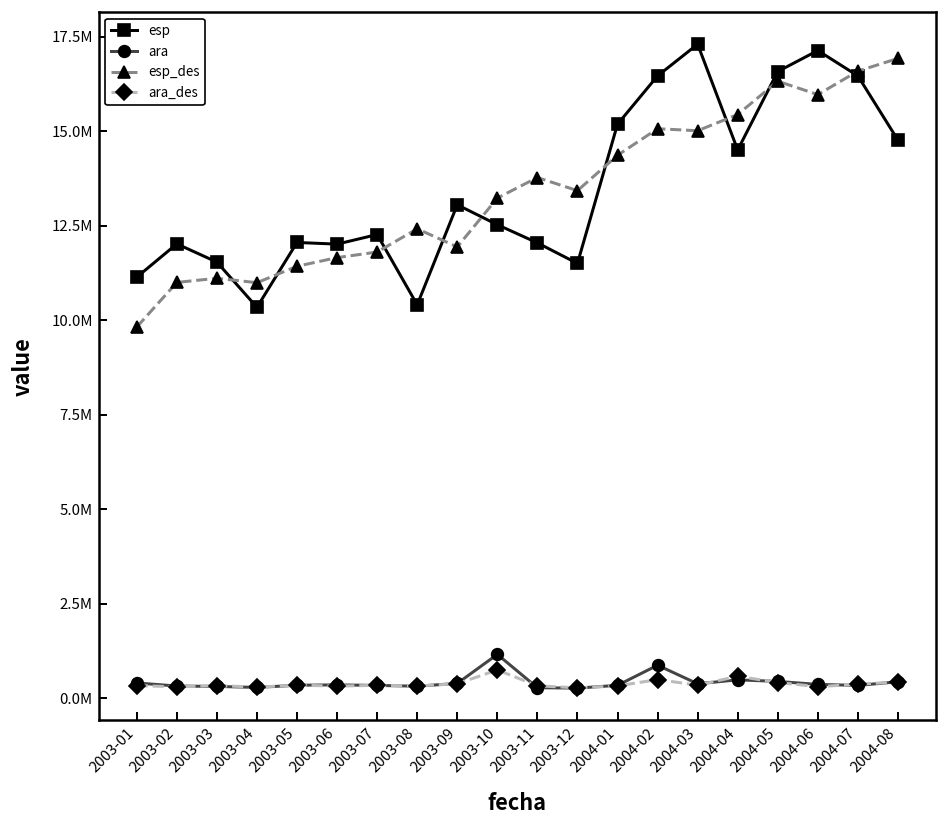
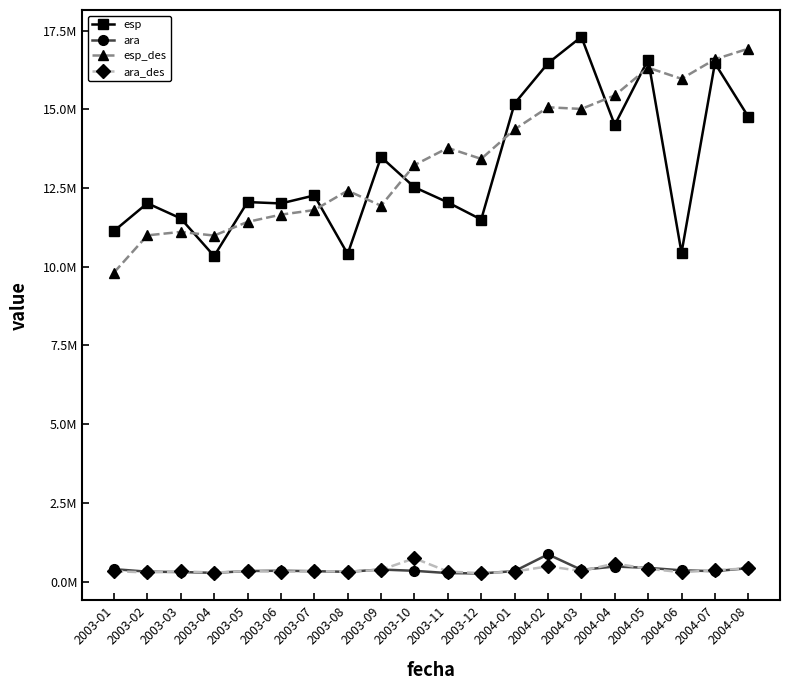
esp, 2003-09: 13100000 -> 13500000
ara, 2003-10: 1200000 -> 300000
esp, 2004-06: 17100000 -> 10400000
